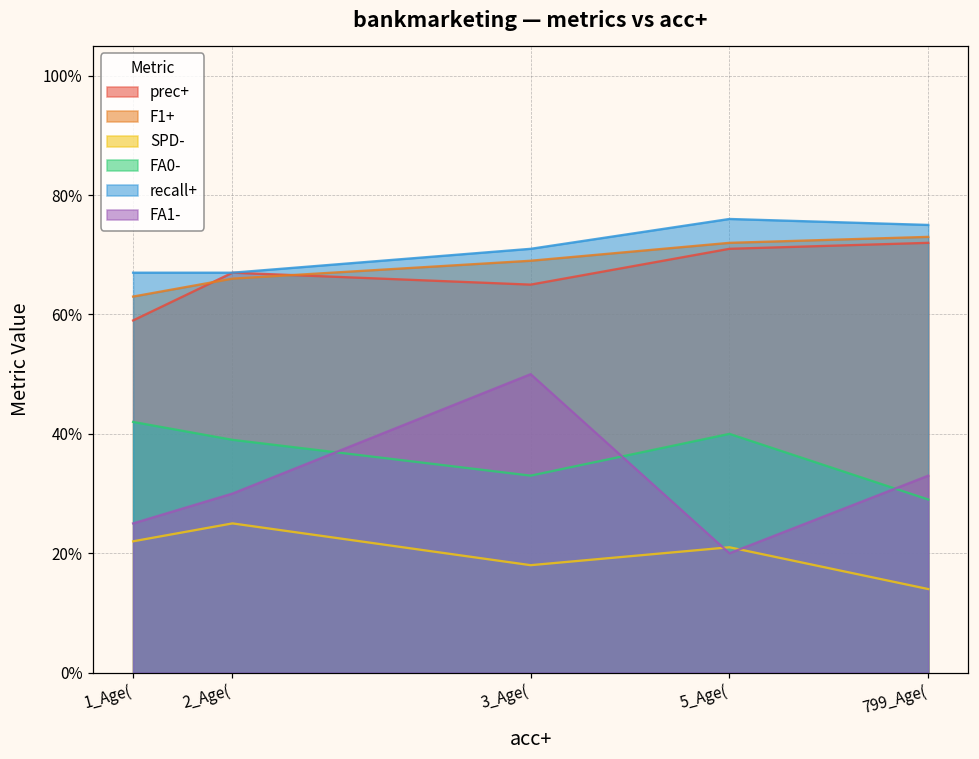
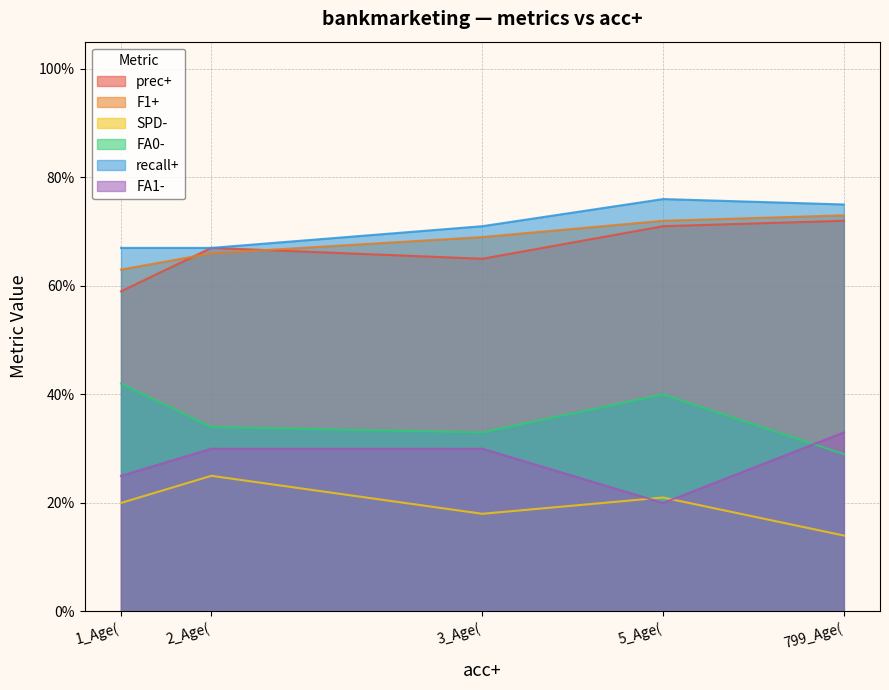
SPD-, 1_Age(: 22% -> 20%
FA0-, 2_Age(: 39% -> 34%
FA1-, 3_Age(: 50% -> 30%
